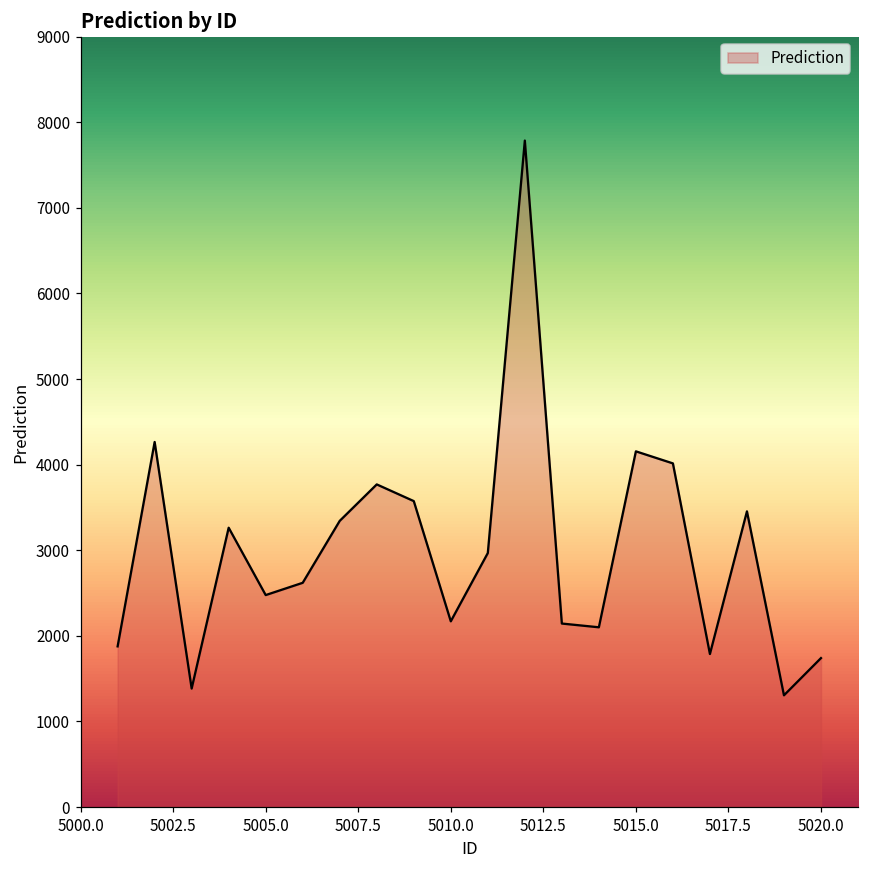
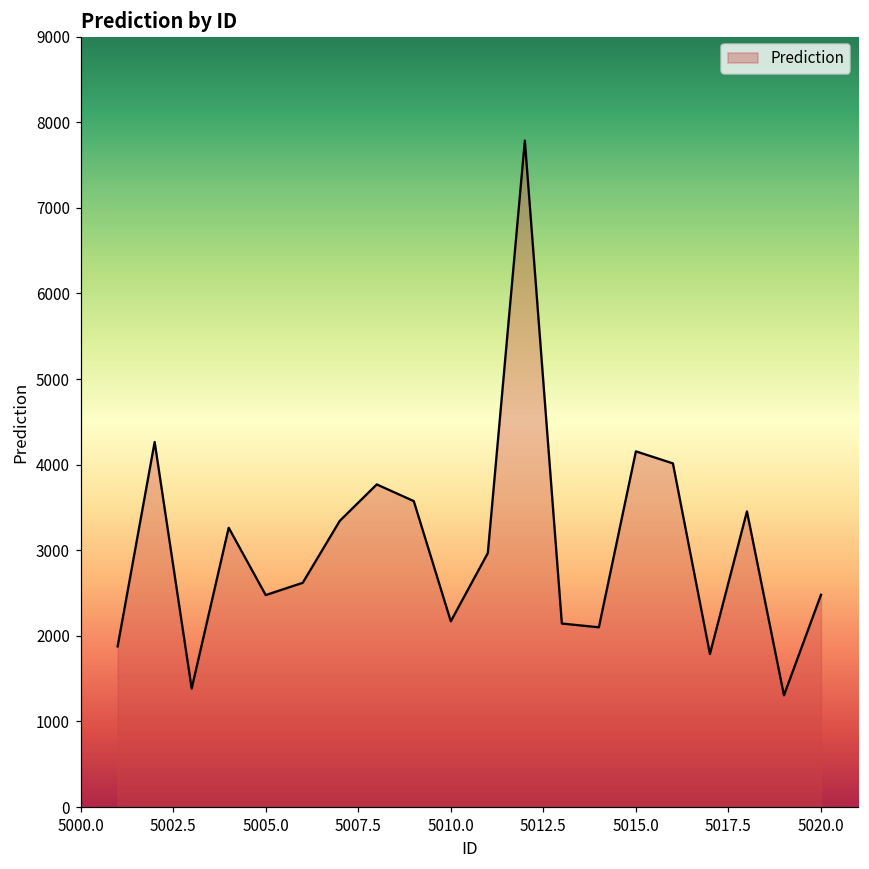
5020.0: 1700 -> 2500
